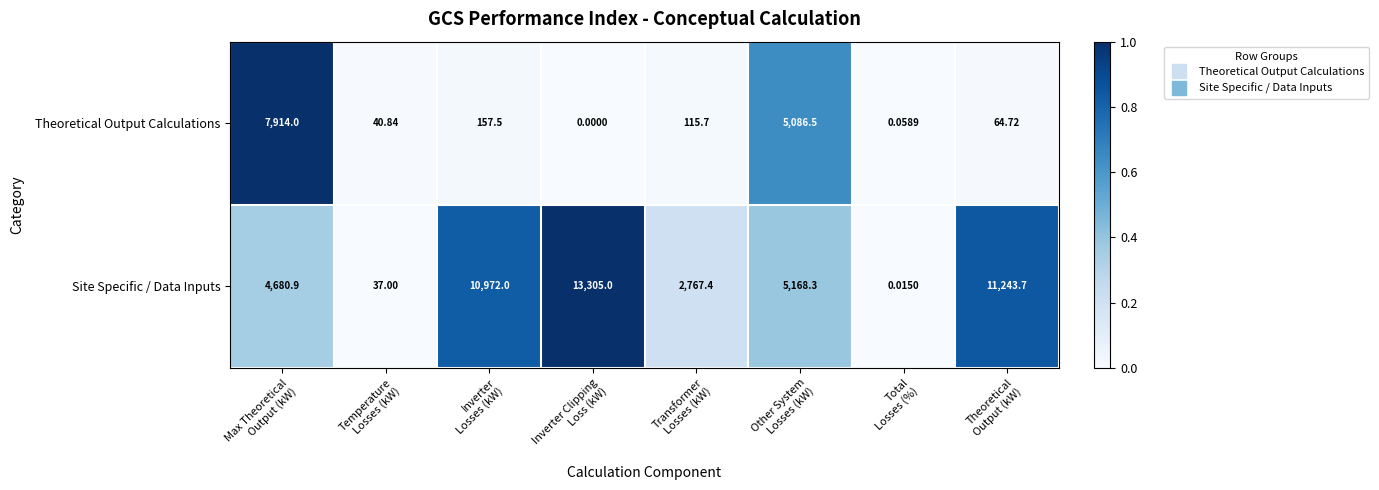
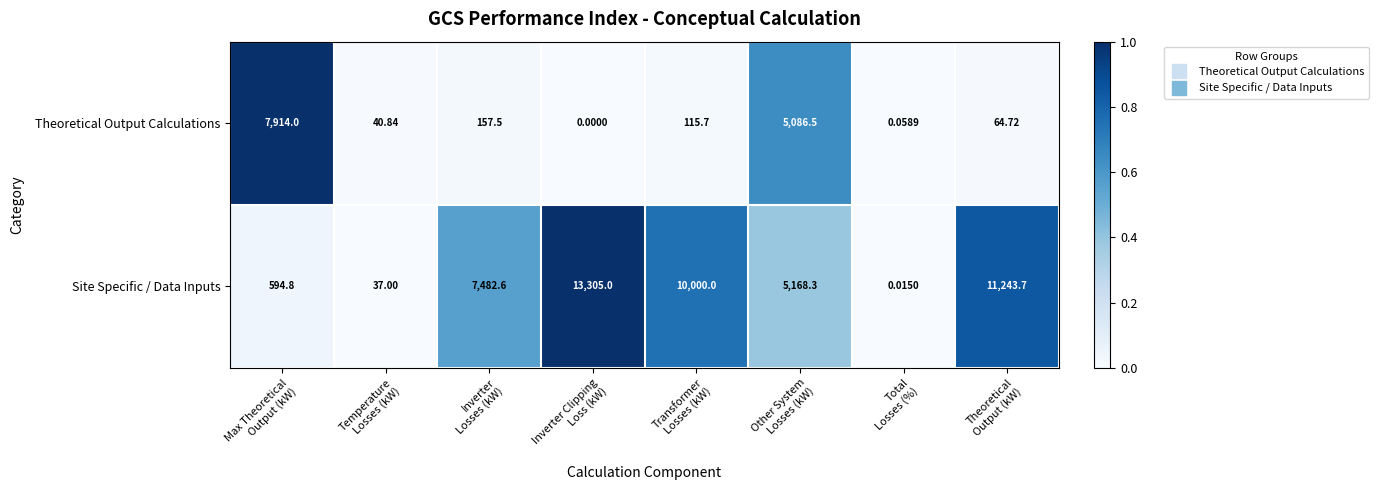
Site Specific / Data Inputs, Max Theoretical Output (kW): 4,680.9 -> 594.8
Site Specific / Data Inputs, Inverter Losses (kW): 10,972.0 -> 7,482.6
Site Specific / Data Inputs, Transformer Losses (kW): 2,767.4 -> 10,000.0
